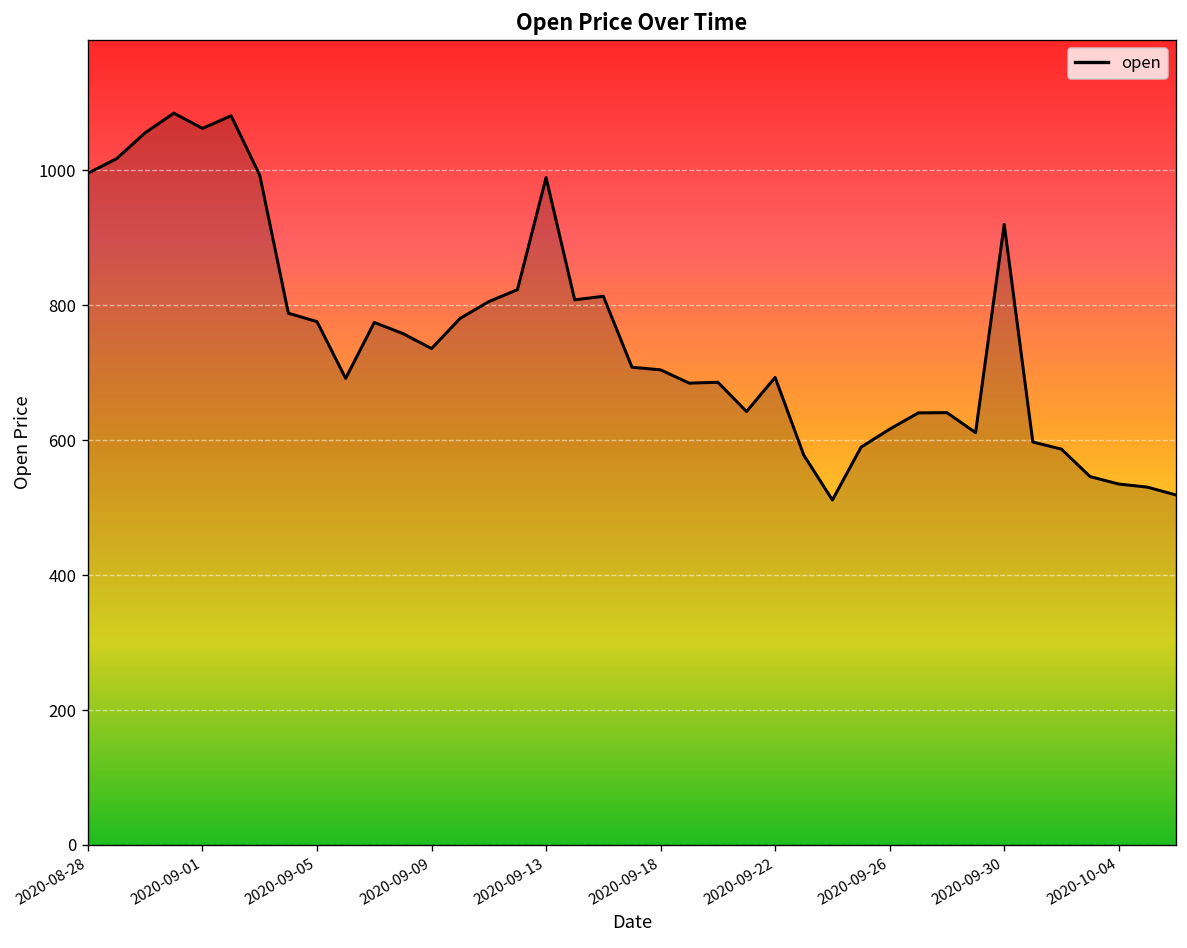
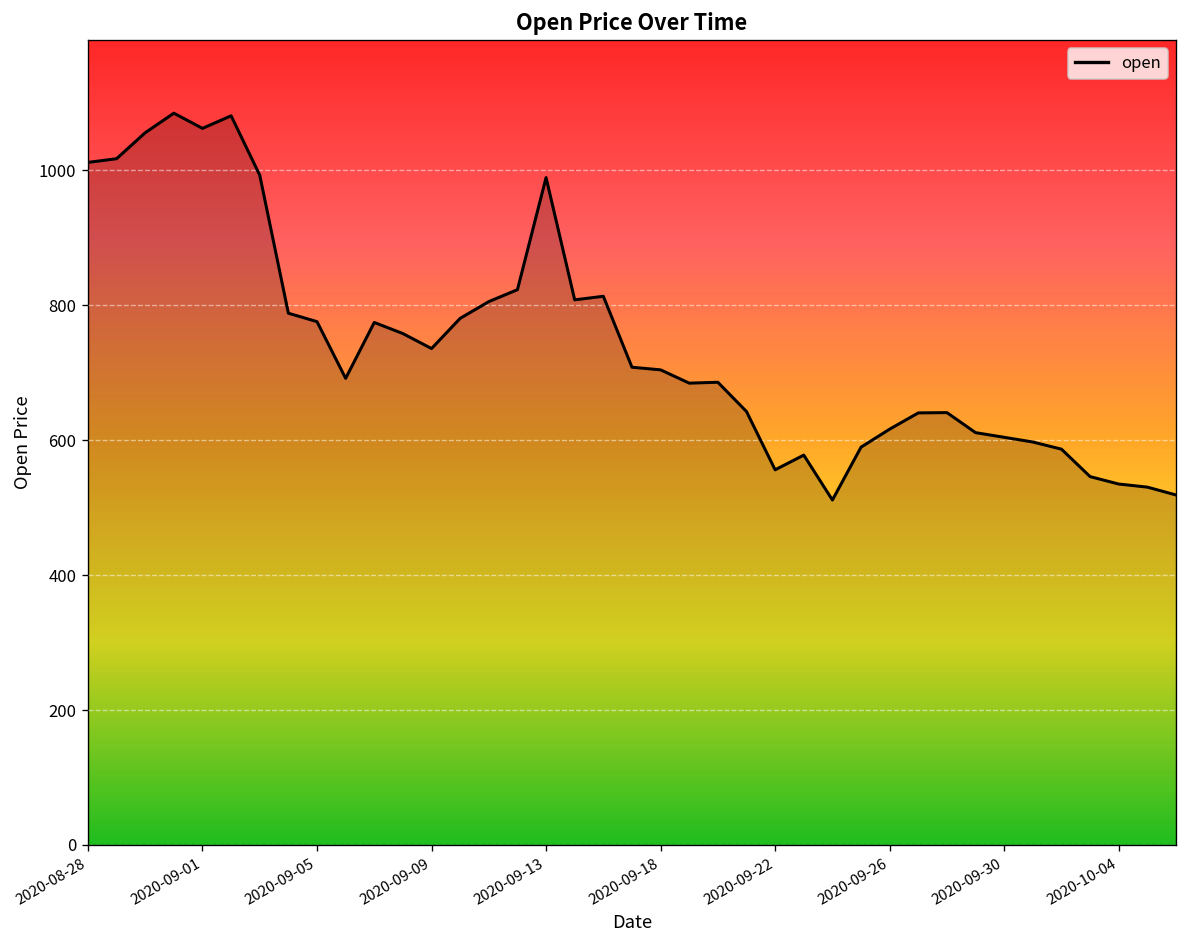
2020-08-28: 1000 -> 1010
2020-09-22: 690 -> 560
2020-09-30: 920 -> 600
